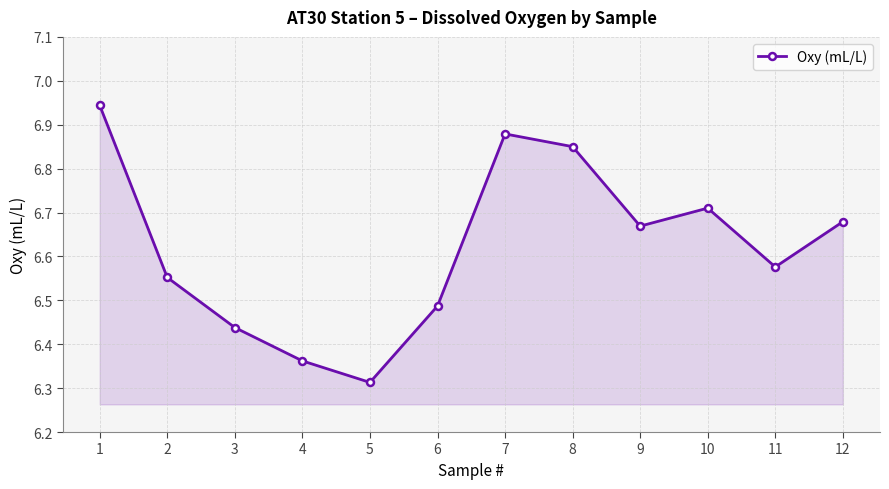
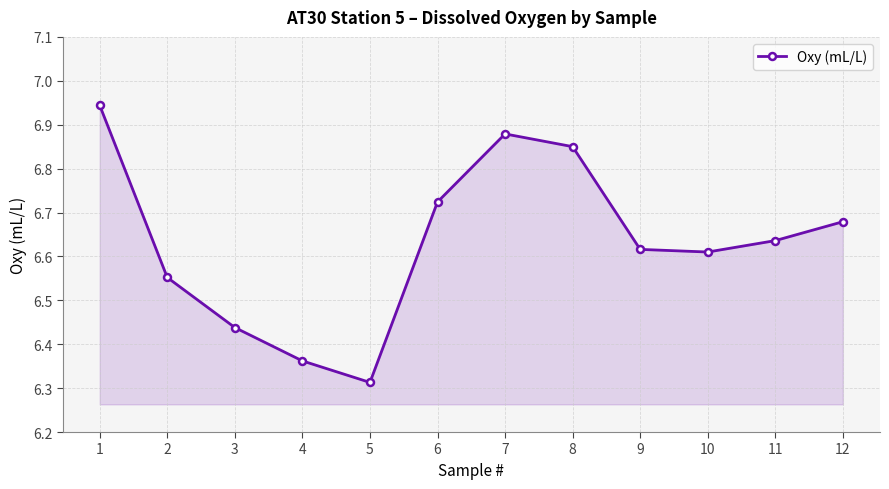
6: 6.49 -> 6.72
9: 6.67 -> 6.62
10: 6.71 -> 6.61
11: 6.58 -> 6.64
